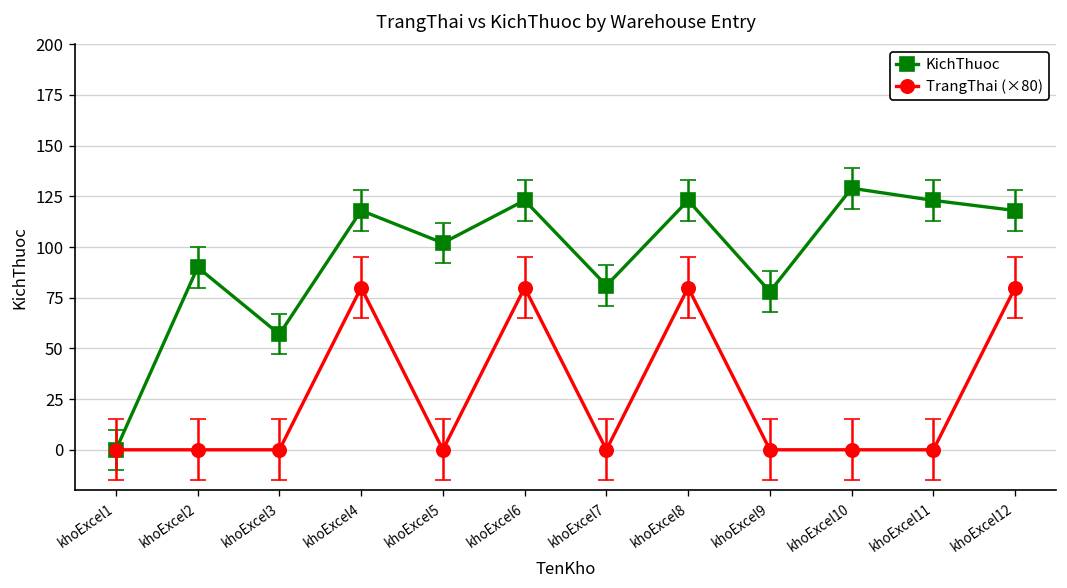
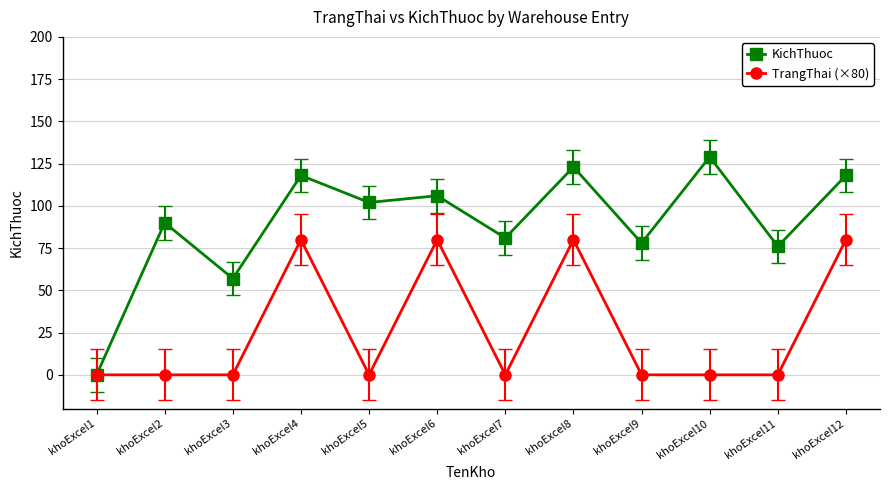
KichThuoc, khoExcel6: 123 -> 106
KichThuoc, khoExcel11: 123 -> 76
